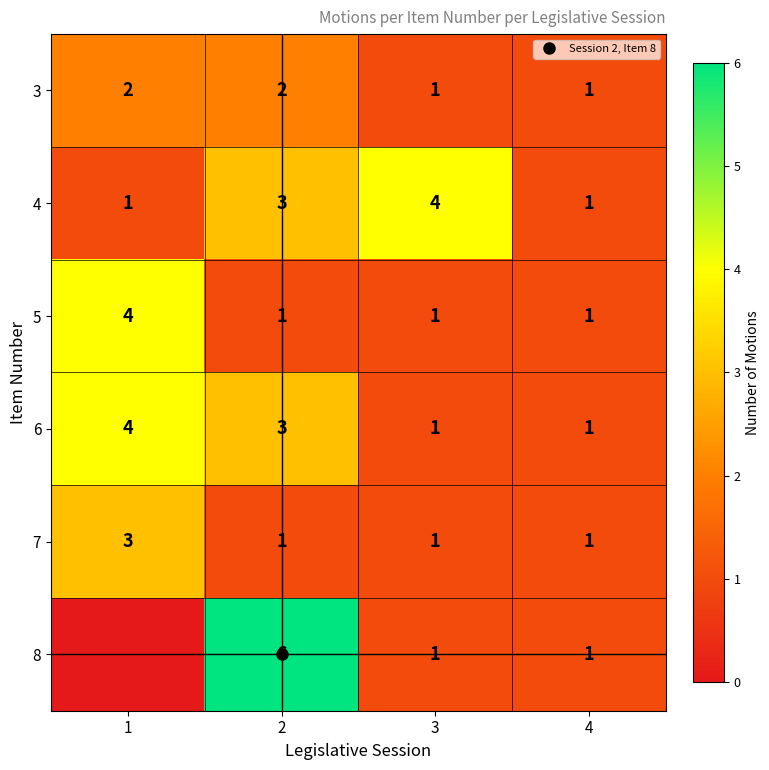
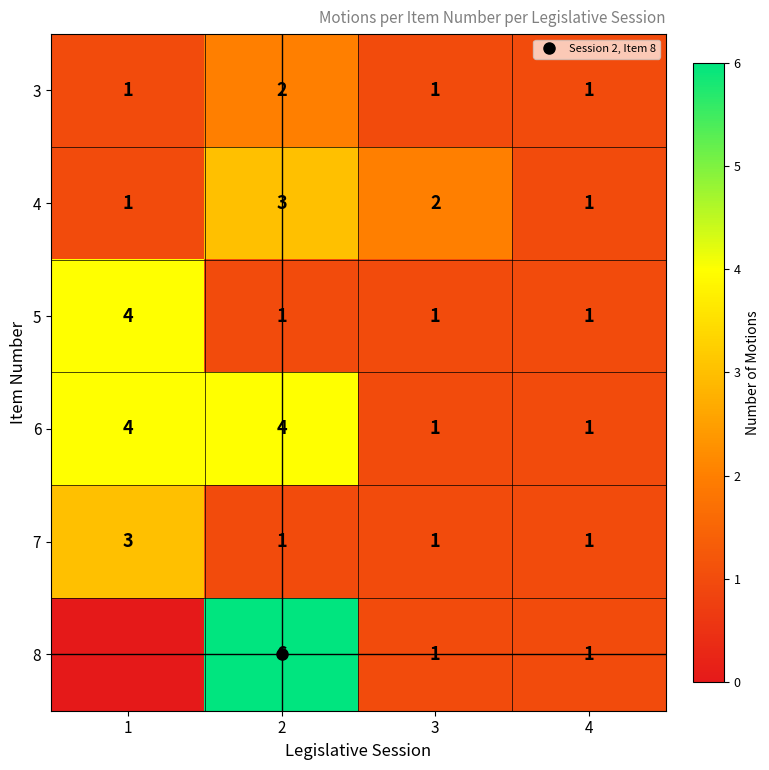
3, 1: 2 -> 1
4, 3: 4 -> 2
6, 2: 3 -> 4
